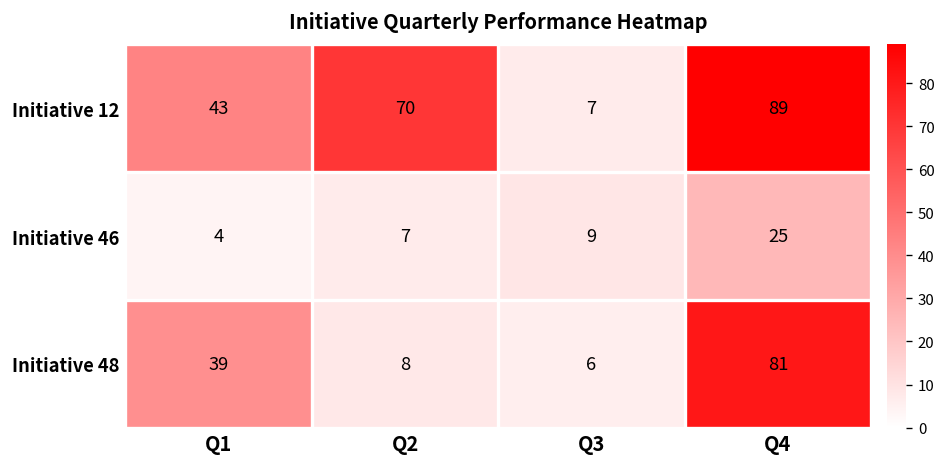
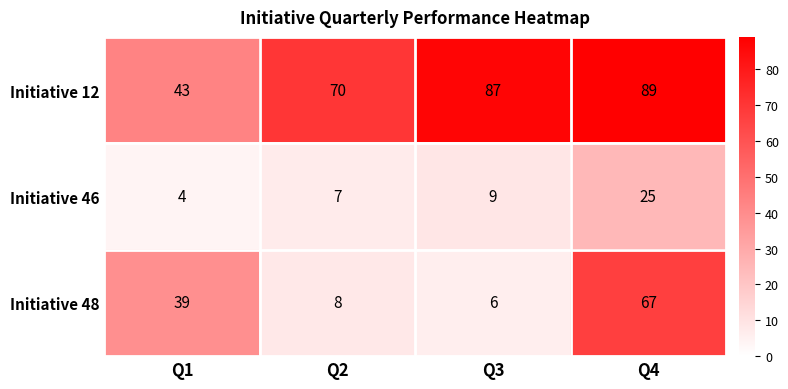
Initiative 12, Q3: 7 -> 87
Initiative 48, Q4: 81 -> 67
